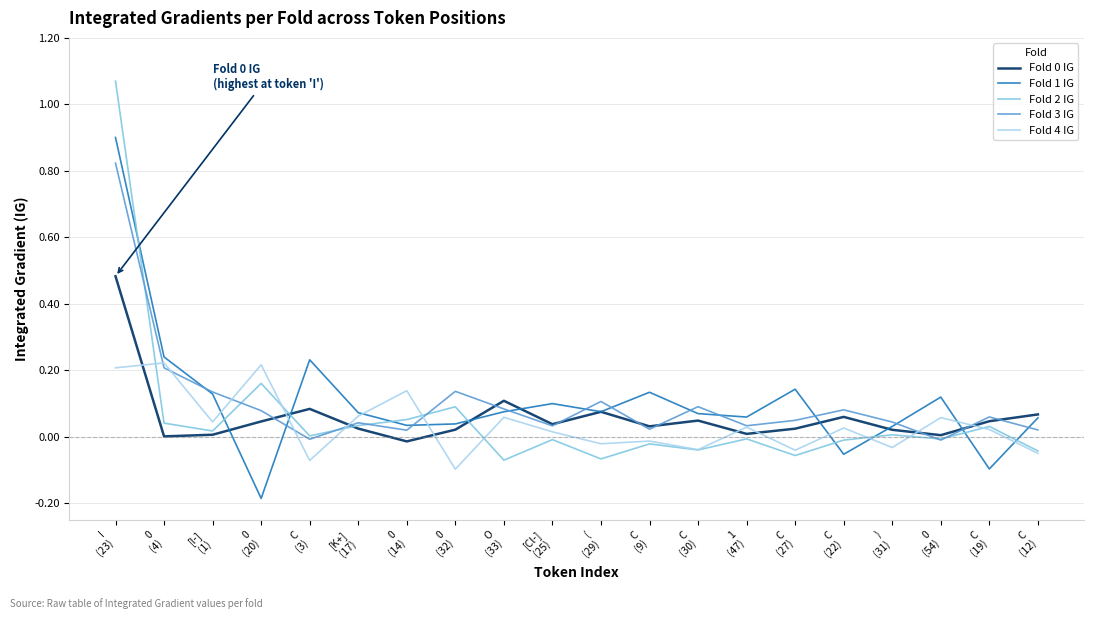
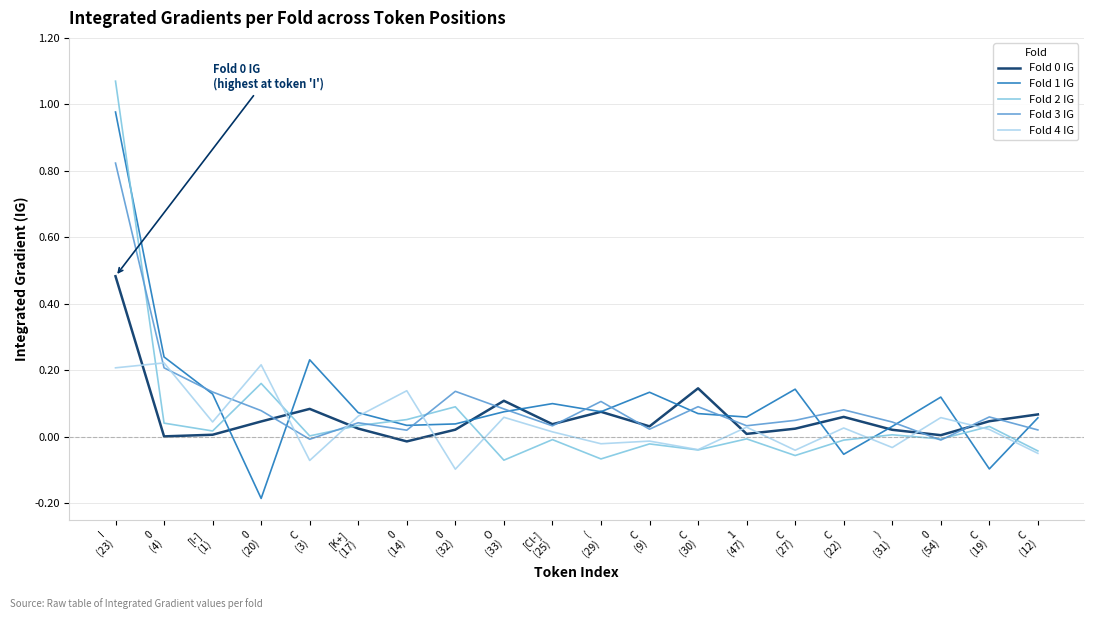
Fold 1 IG, I (23): 0.90 -> 0.98
Fold 0 IG, C (30): 0.05 -> 0.15
